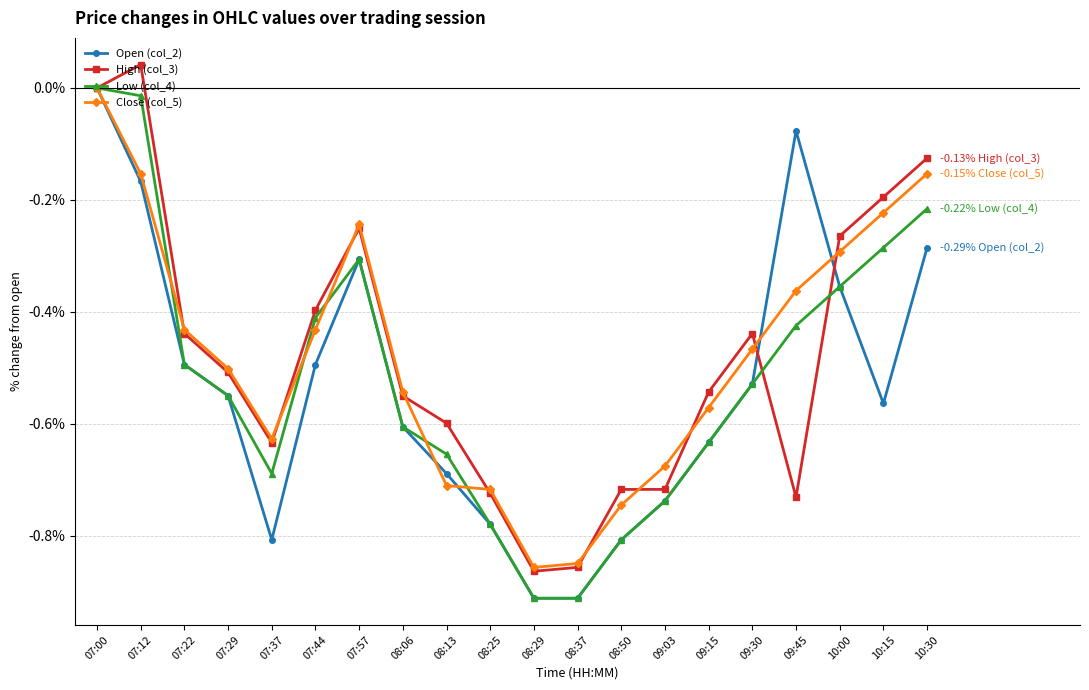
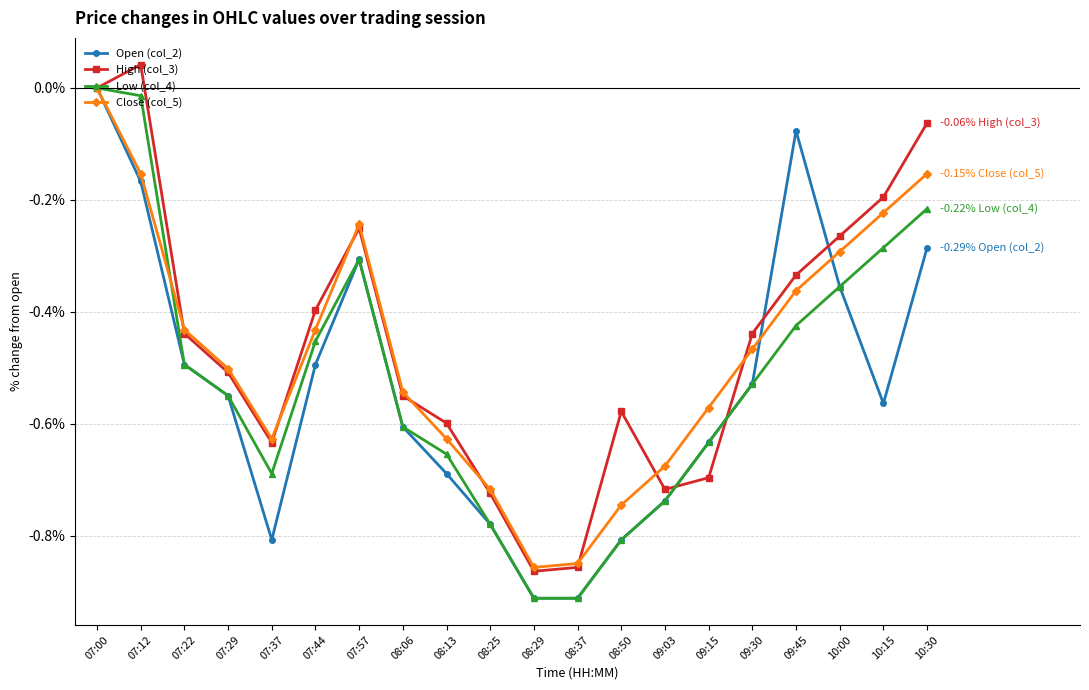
Low (col_4), 07:44: -0.41% -> -0.45%
Close (col_5), 08:13: -0.71% -> -0.63%
High (col_3), 08:50: -0.72% -> -0.58%
High (col_3), 09:15: -0.54% -> -0.70%
High (col_3), 09:45: -0.73% -> -0.33%
High (col_3), 10:30: -0.13% -> -0.06%
